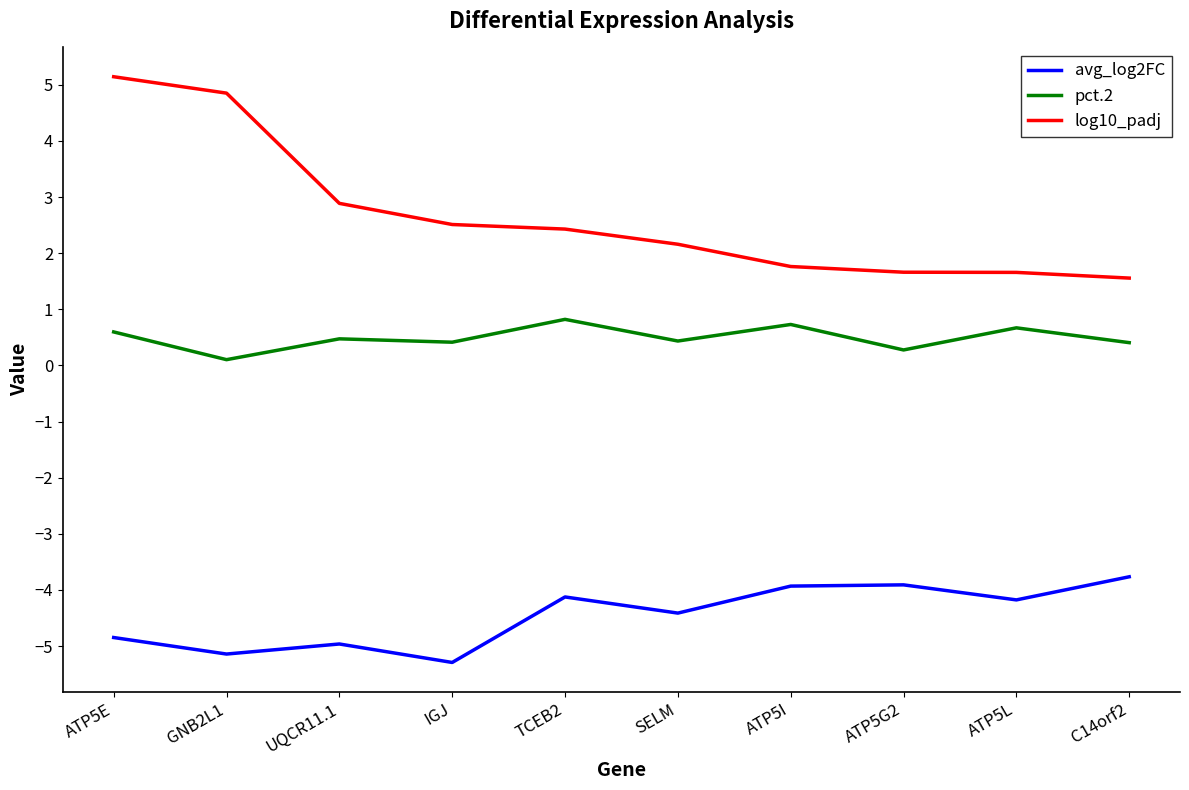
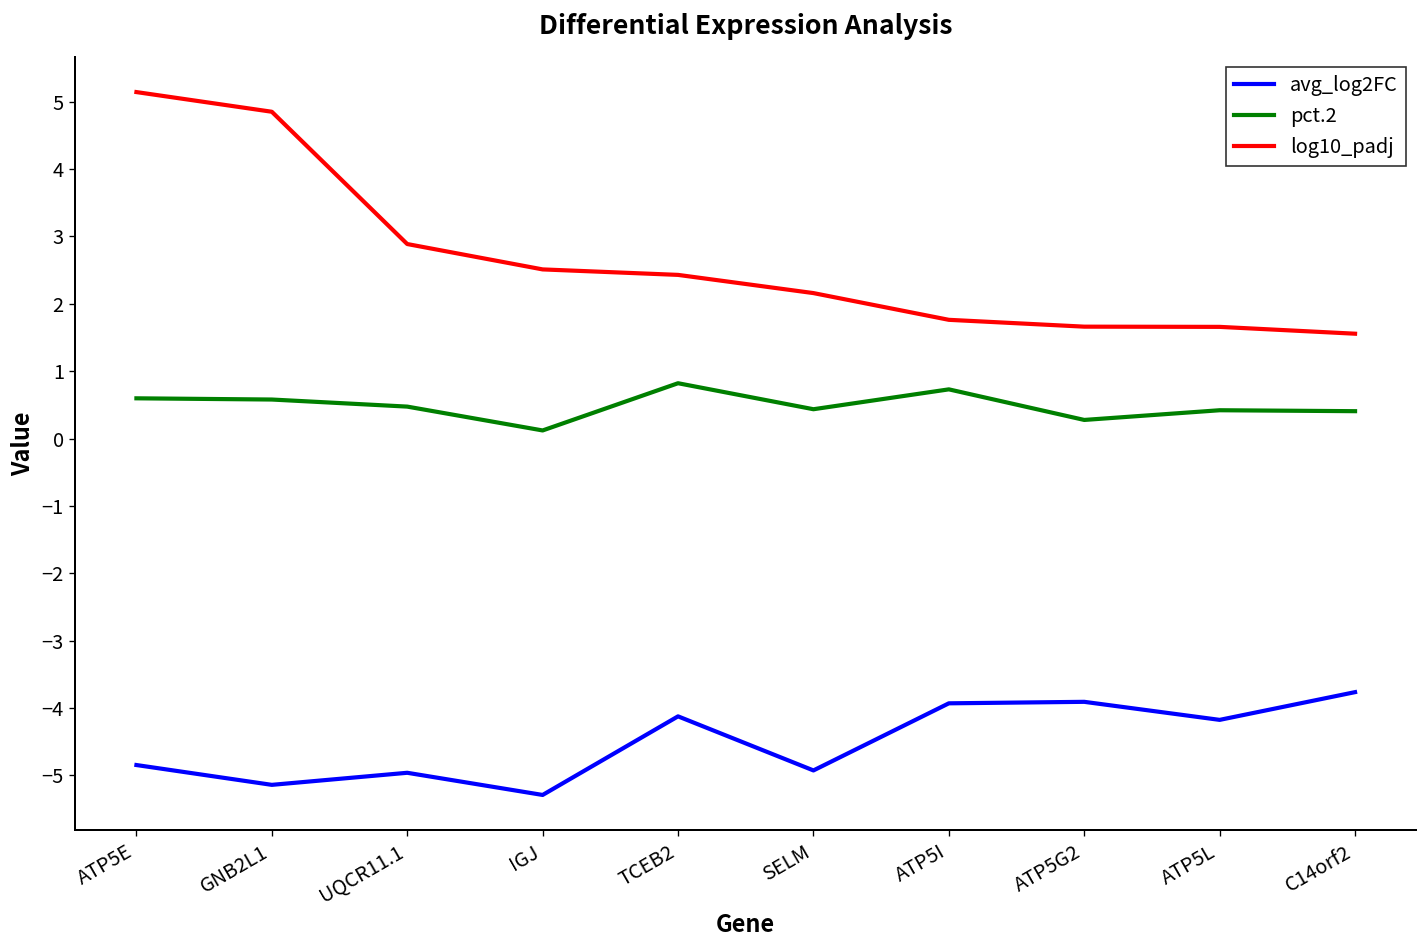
pct.2, GNB2L1: 0.1 -> 0.6
pct.2, IGJ: 0.4 -> 0.1
avg_log2FC, SELM: -4.4 -> -4.9
pct.2, ATP5L: 0.7 -> 0.4
